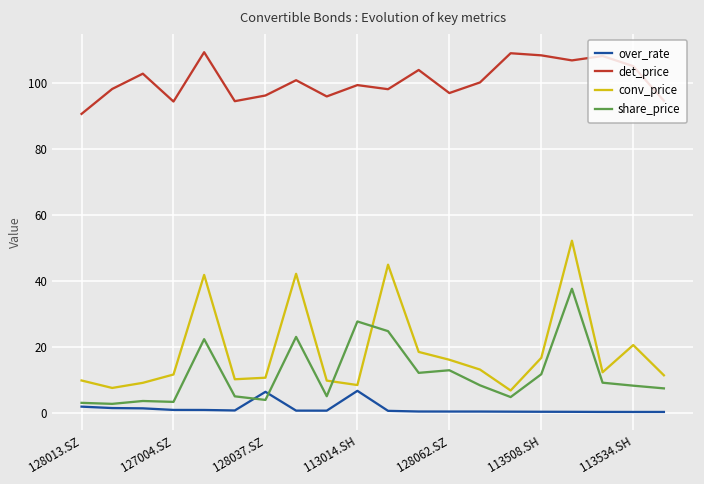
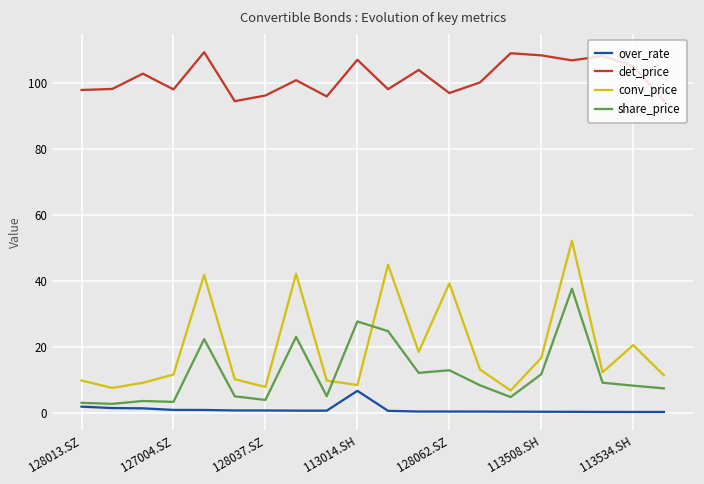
det_price, 128013.SZ: 91 -> 98
det_price, 127004.SZ: 94 -> 98
over_rate, 128037.SZ: 7 -> 1
conv_price, 128037.SZ: 11 -> 8
det_price, 113014.SH: 99 -> 107
conv_price, 128062.SZ: 16 -> 39
